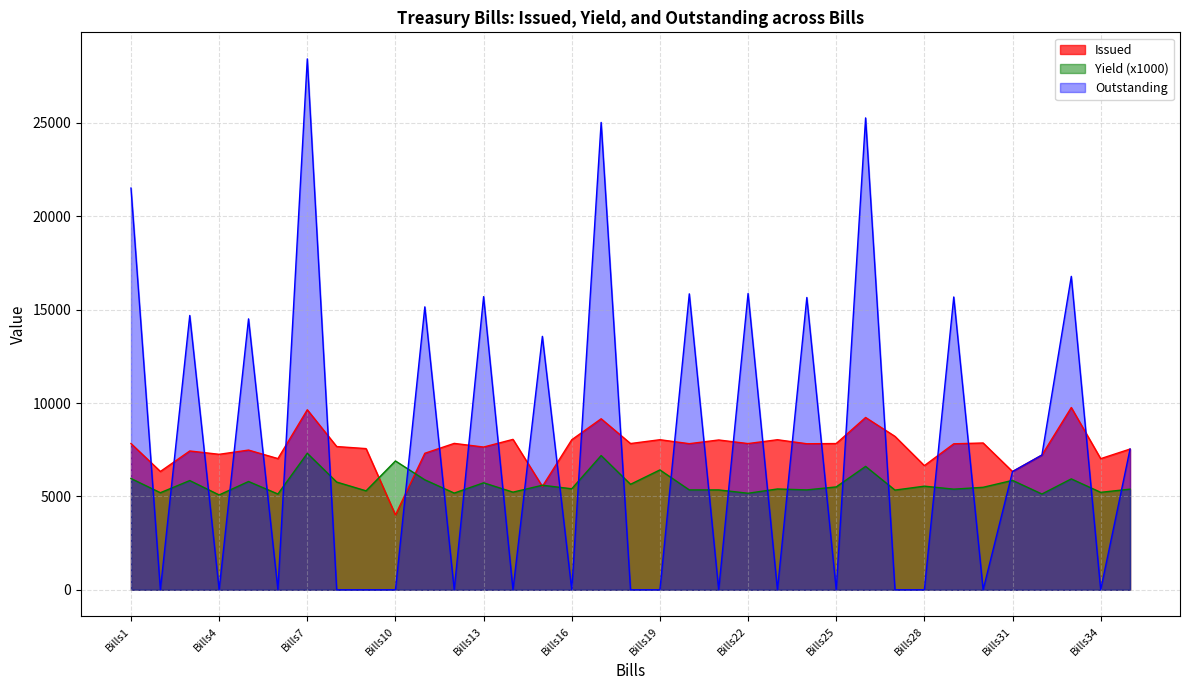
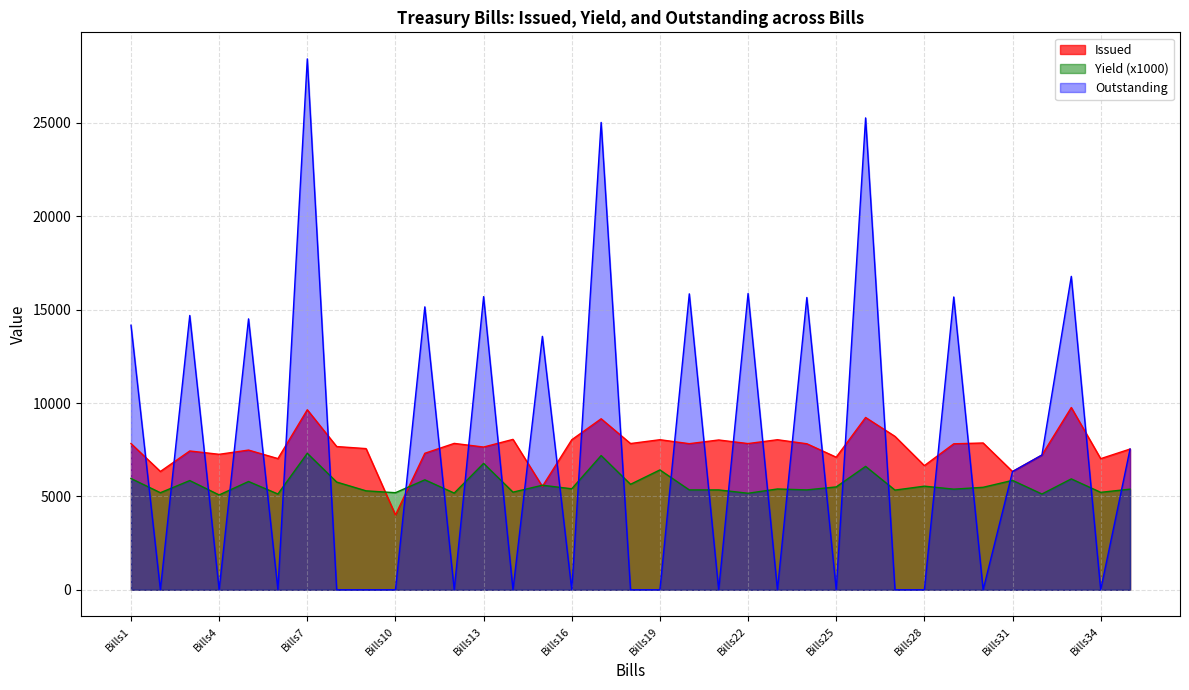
Outstanding, Bills1: 21500 -> 14200
Yield (x1000), Bills10: 6900 -> 5200
Yield (x1000), Bills13: 5700 -> 6800
Issued, Bills25: 7800 -> 7100
